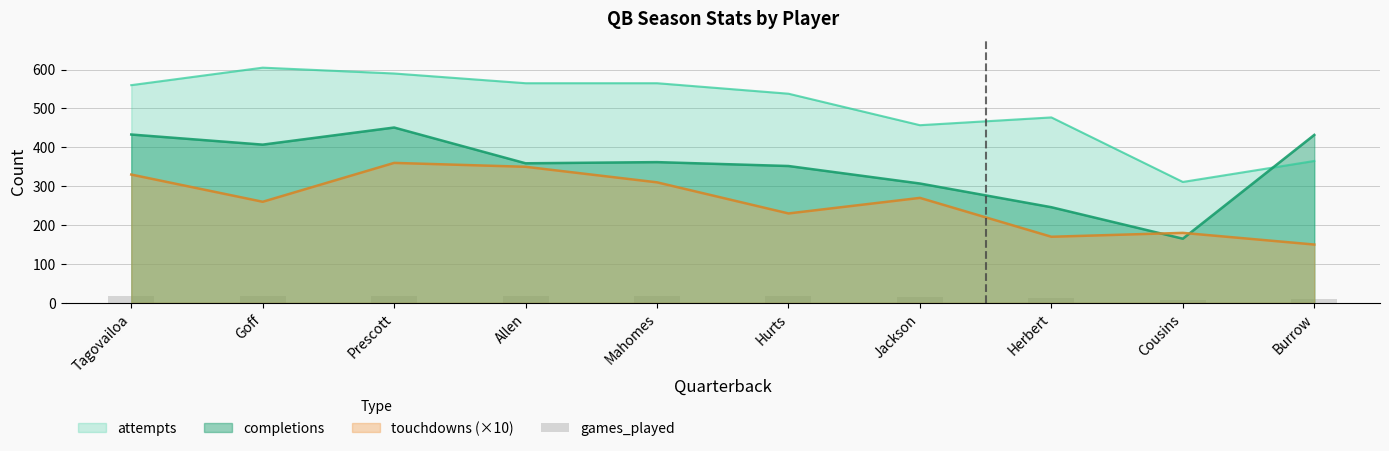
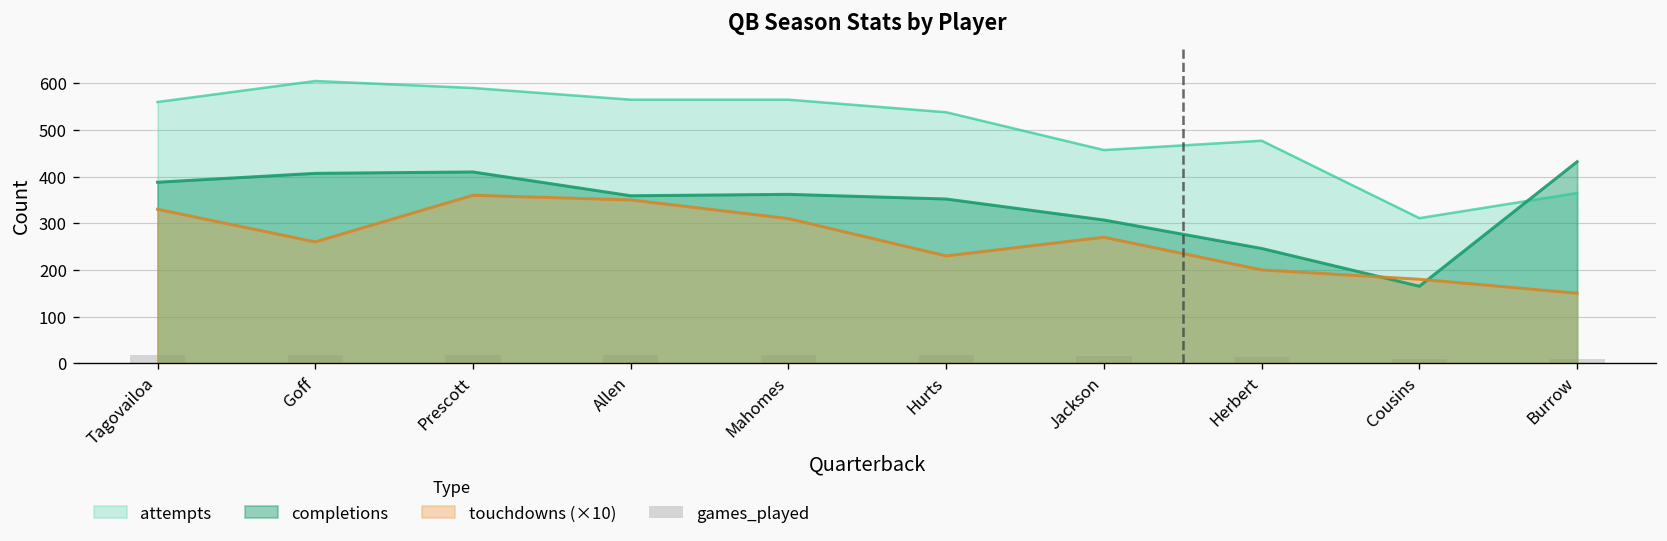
completions, Tagovailoa: 430 -> 390
completions, Prescott: 450 -> 410
touchdowns (×10), Herbert: 170 -> 200
